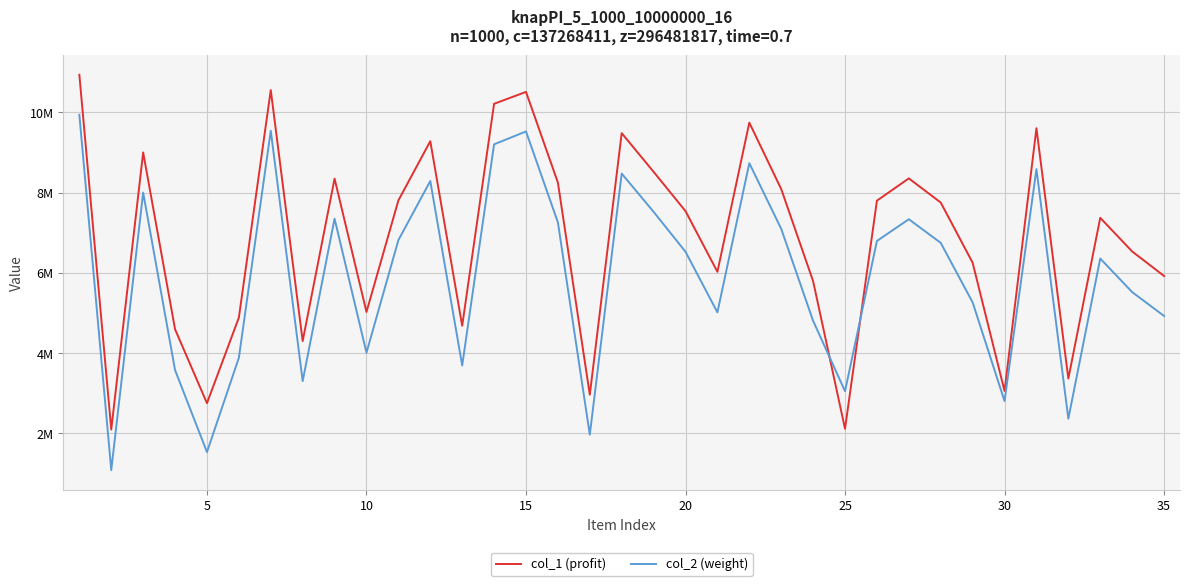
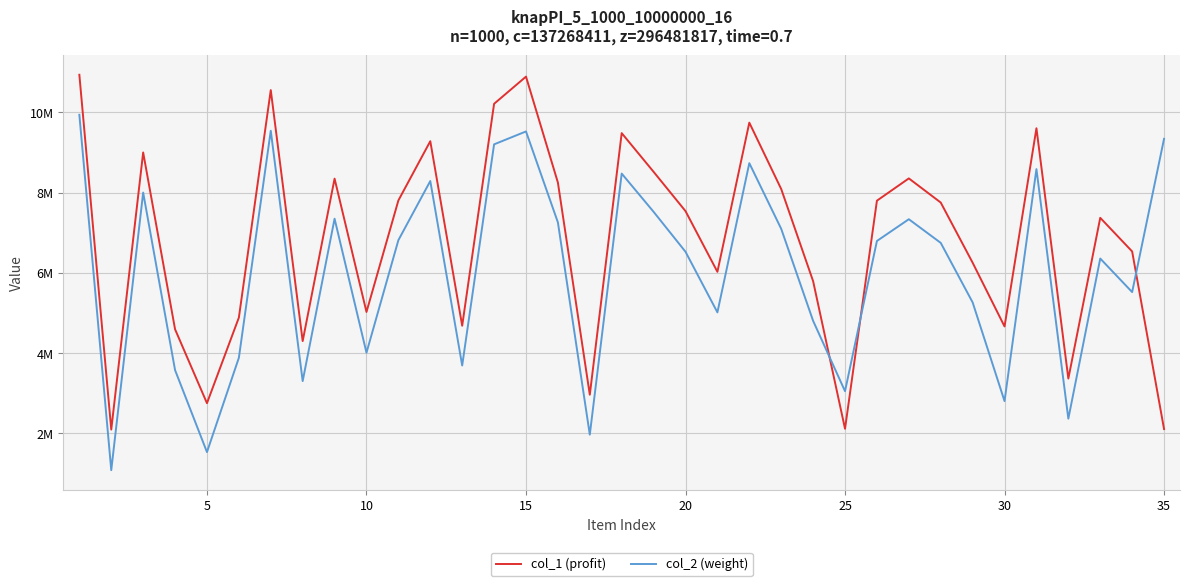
col_1 (profit), 15: 10500000 -> 10900000
col_1 (profit), 30: 3100000 -> 4700000
col_1 (profit), 35: 5900000 -> 2100000
col_2 (weight), 35: 4900000 -> 9300000
